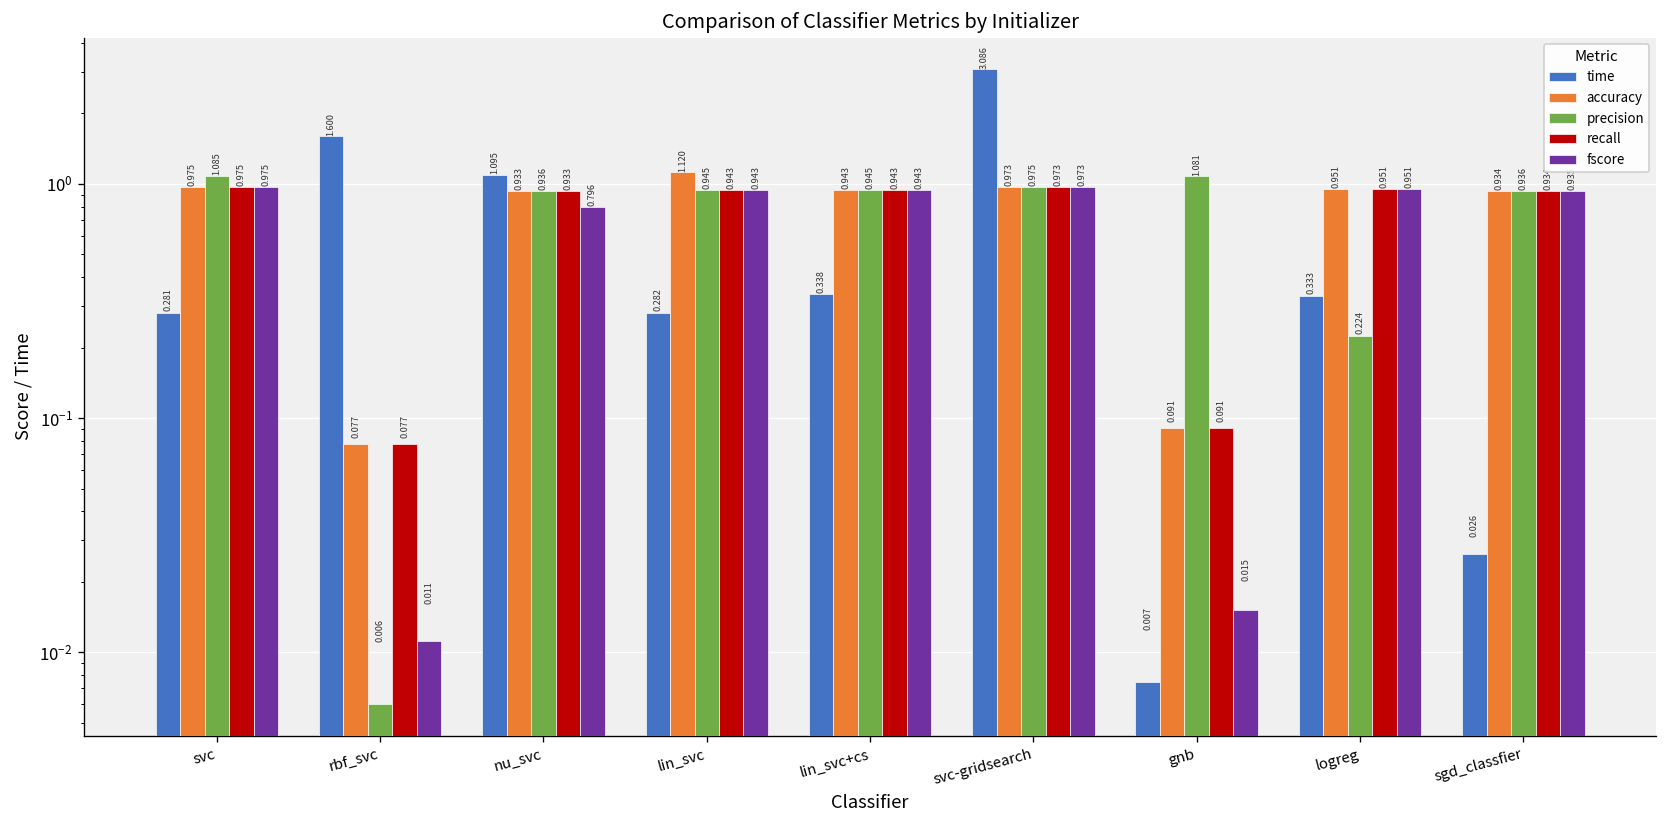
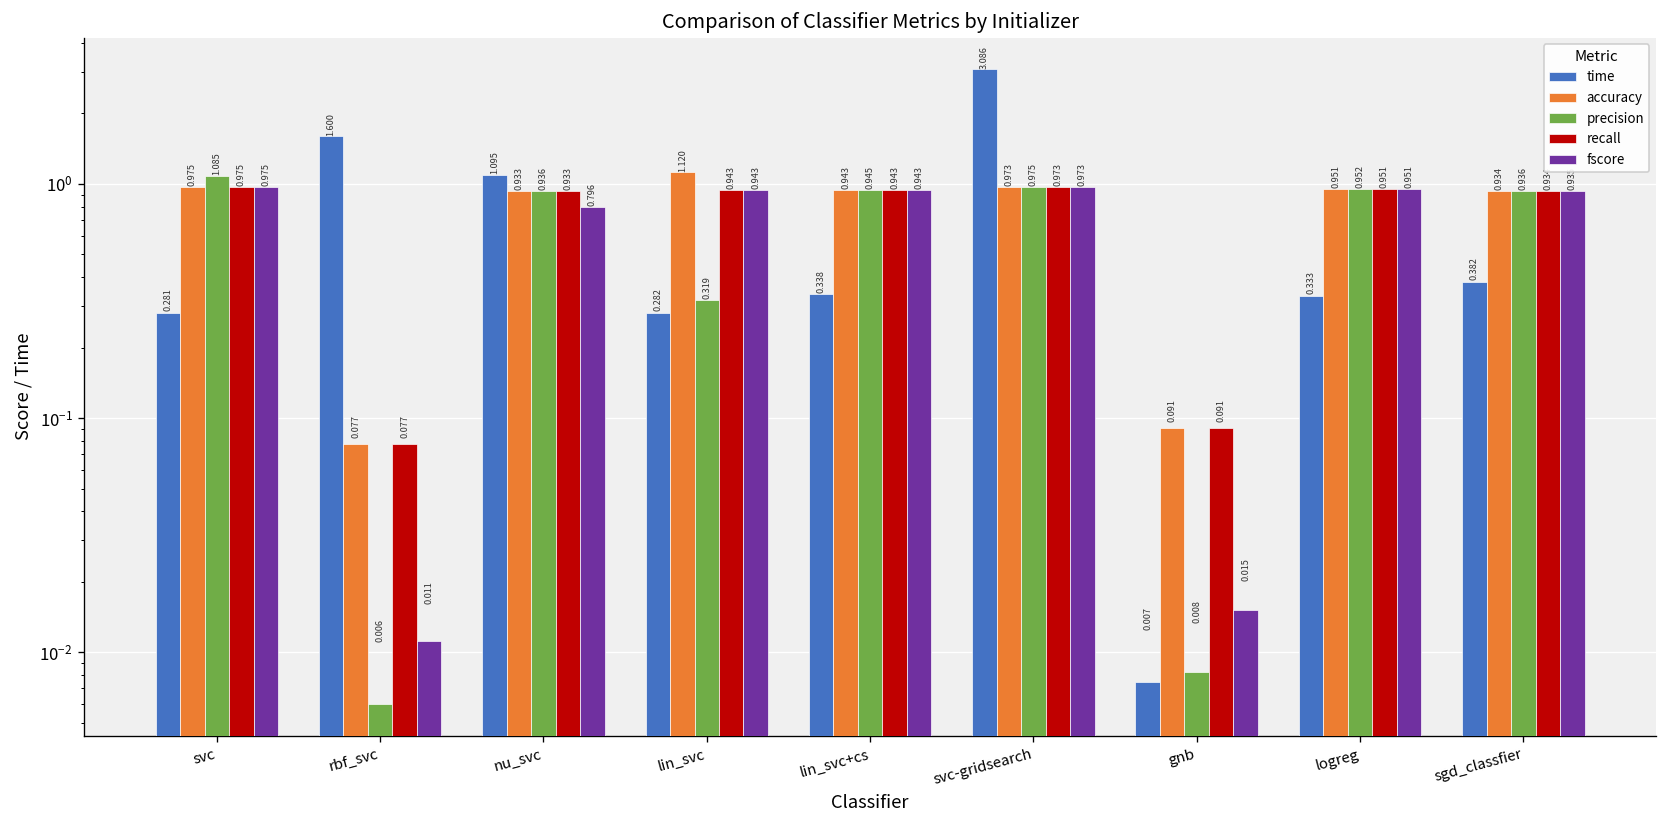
precision, lin_svc: 0.945 -> 0.319
precision, gnb: 1.081 -> 0.008
precision, logreg: 0.224 -> 0.952
time, sgd_classfier: 0.026 -> 0.382
